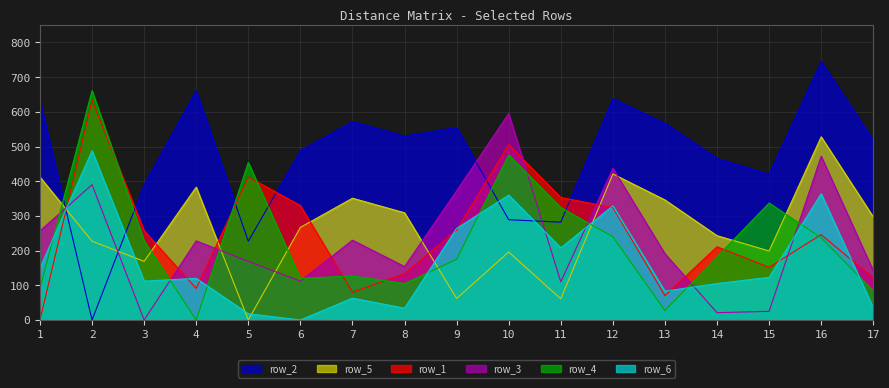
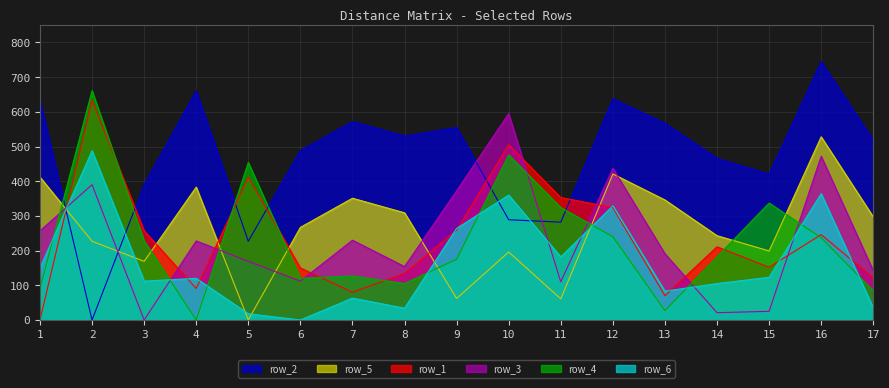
row_1, 6: 330 -> 150
row_6, 11: 210 -> 180
